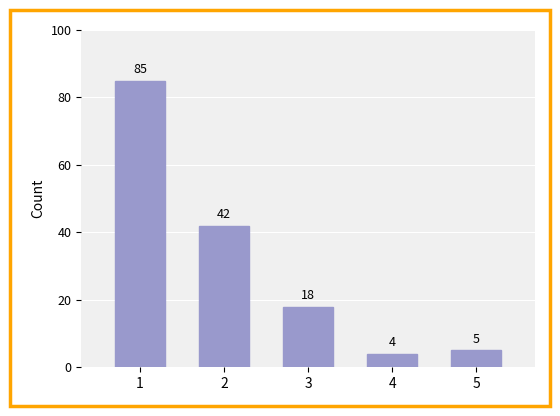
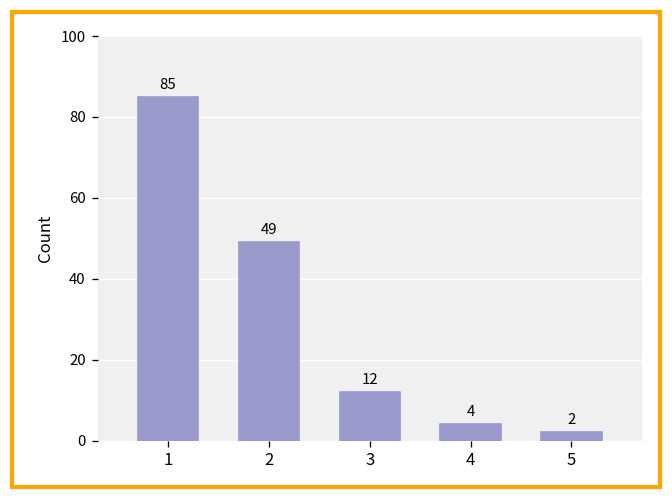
2: 42 -> 49
3: 18 -> 12
5: 5 -> 2
